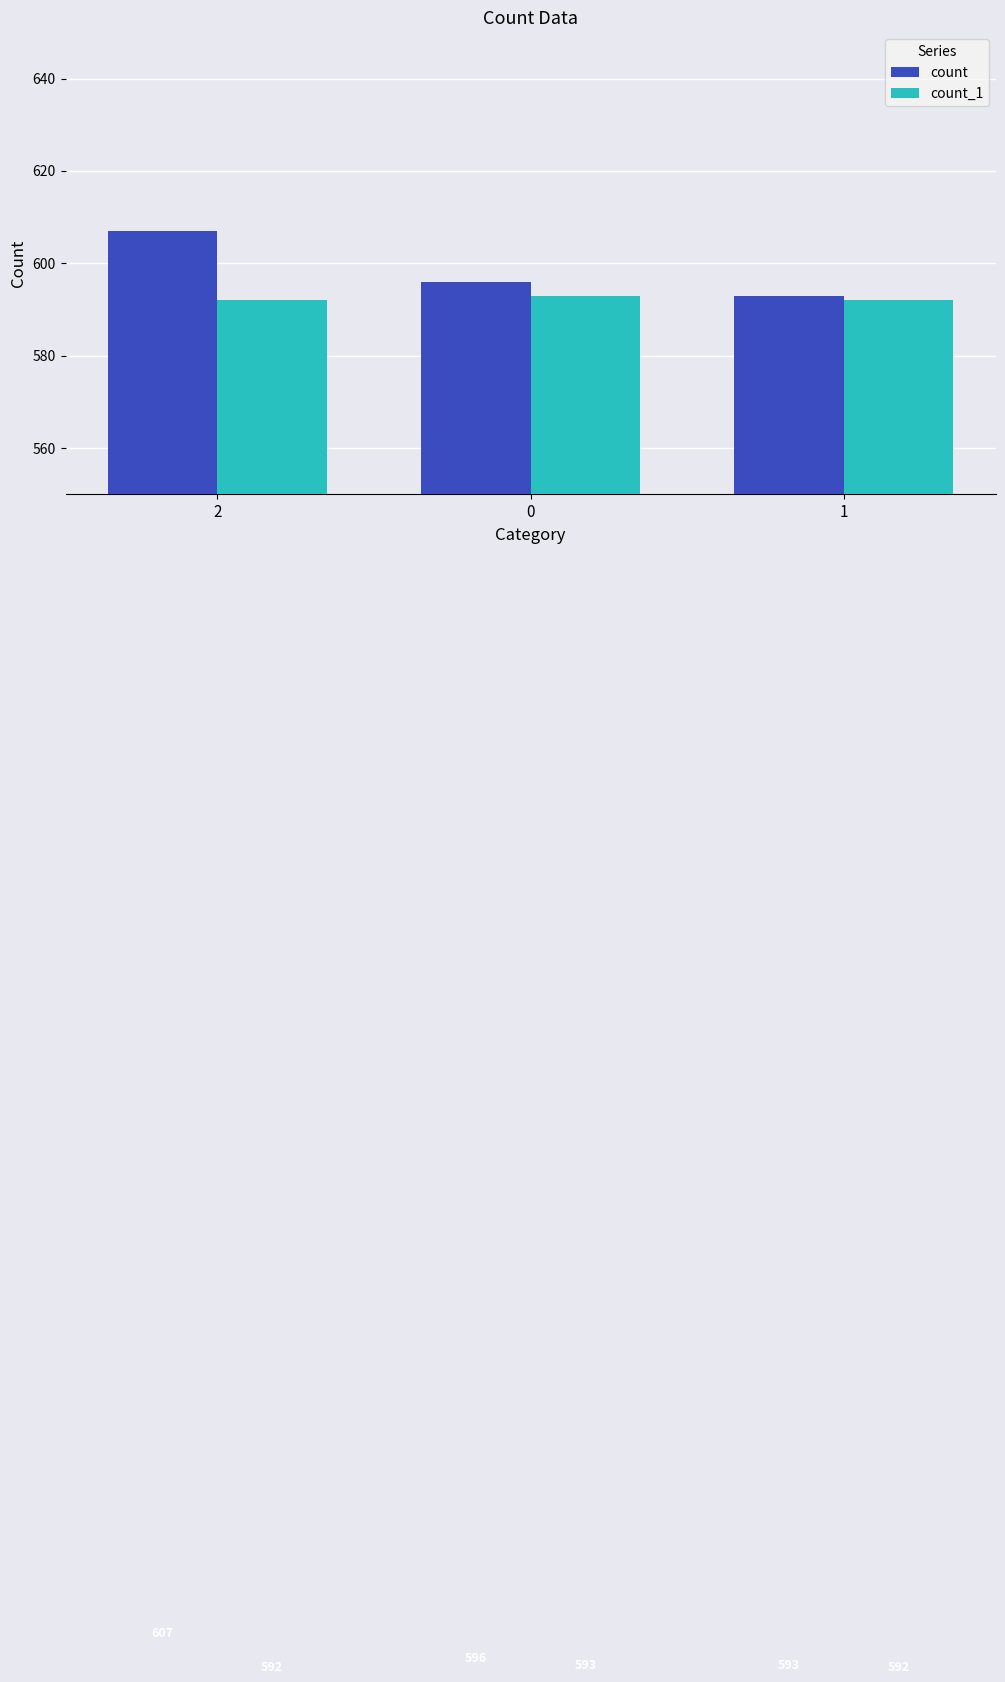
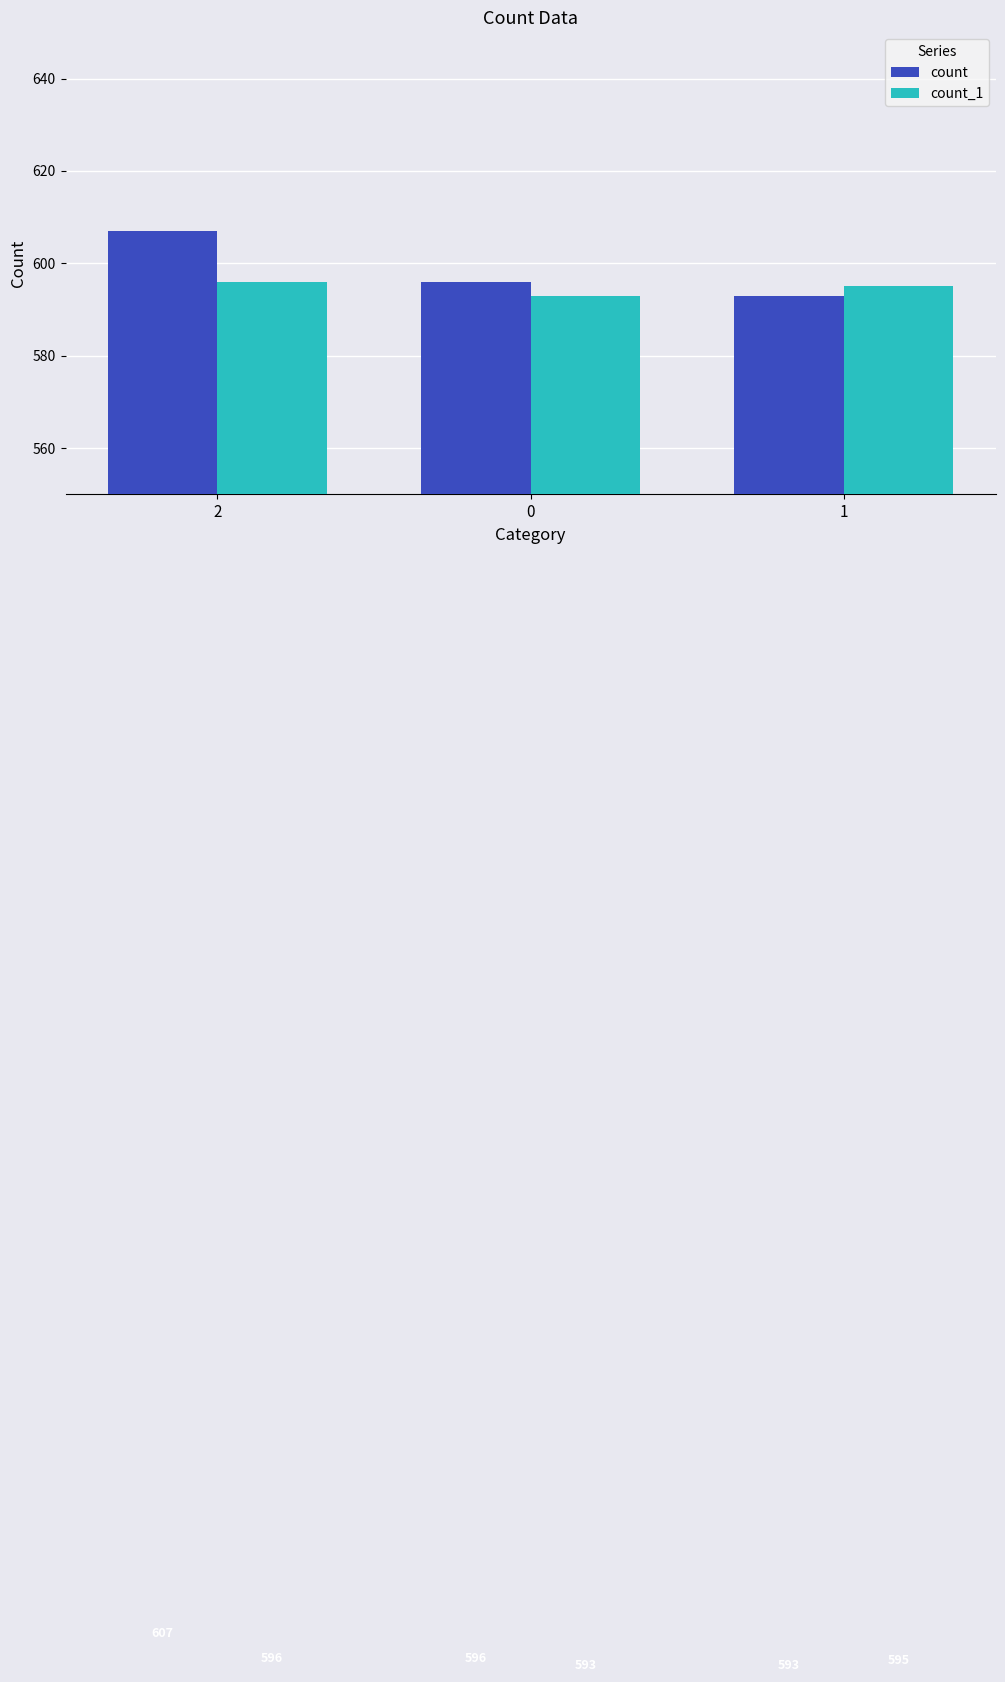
count_1, 2: 592 -> 596
count_1, 1: 592 -> 595
